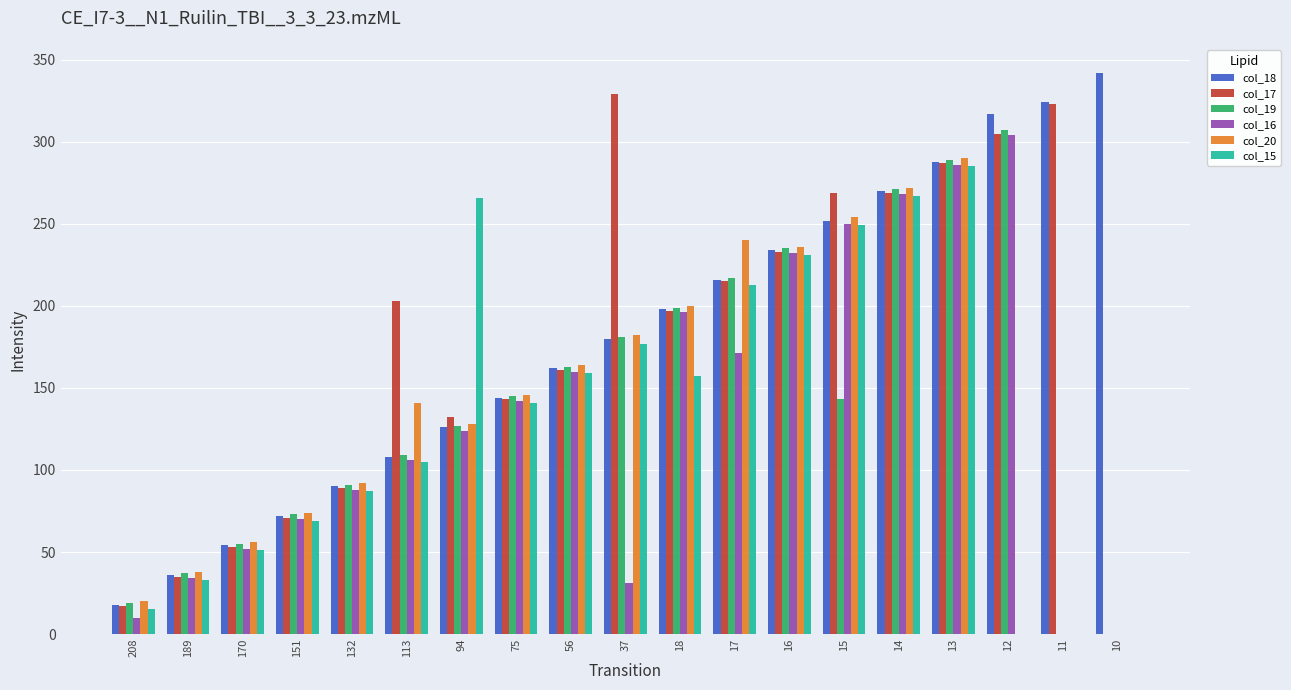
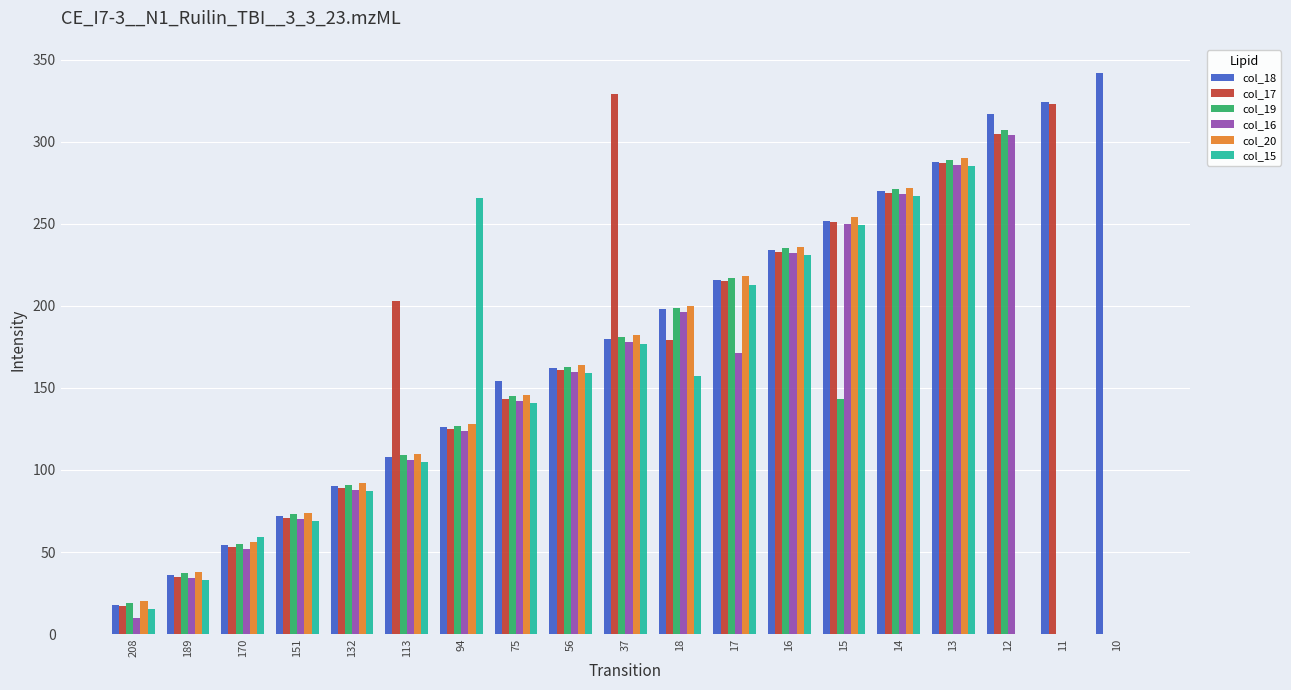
col_15, 170: 51 -> 59
col_20, 113: 141 -> 110
col_17, 94: 132 -> 125
col_18, 75: 144 -> 154
col_16, 37: 31 -> 178
col_17, 18: 197 -> 179
col_20, 17: 240 -> 218
col_17, 15: 269 -> 251
